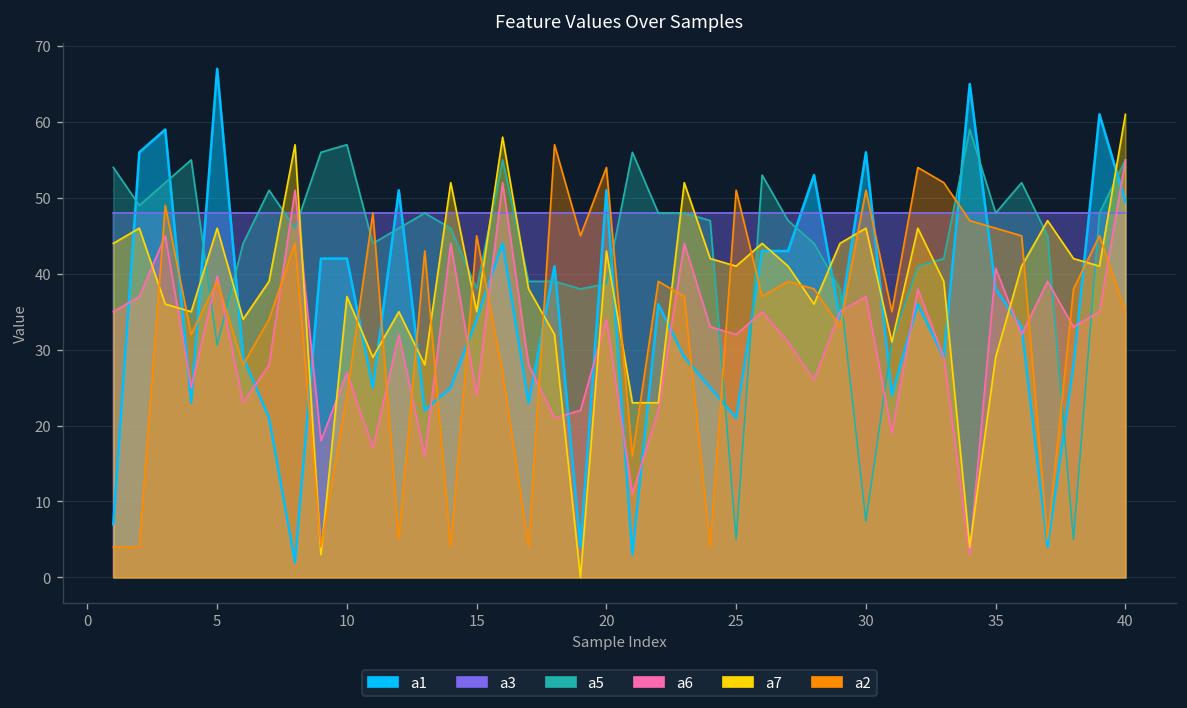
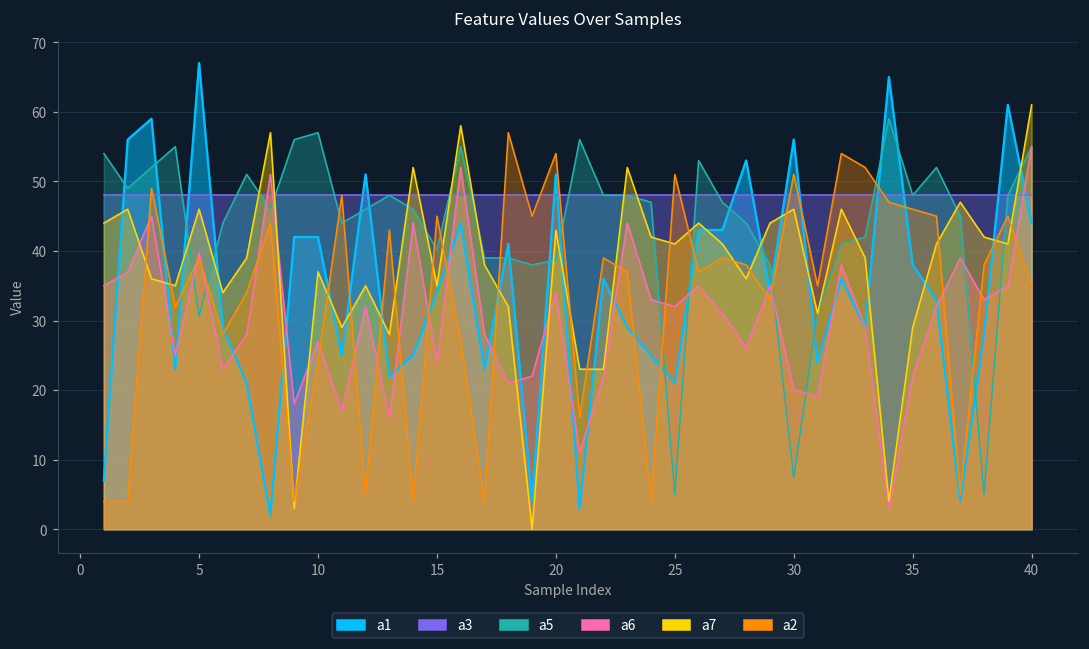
a5, 15: 38 -> 40
a6, 30: 37 -> 20
a6, 35: 41 -> 22
a1, 40: 50 -> 44
